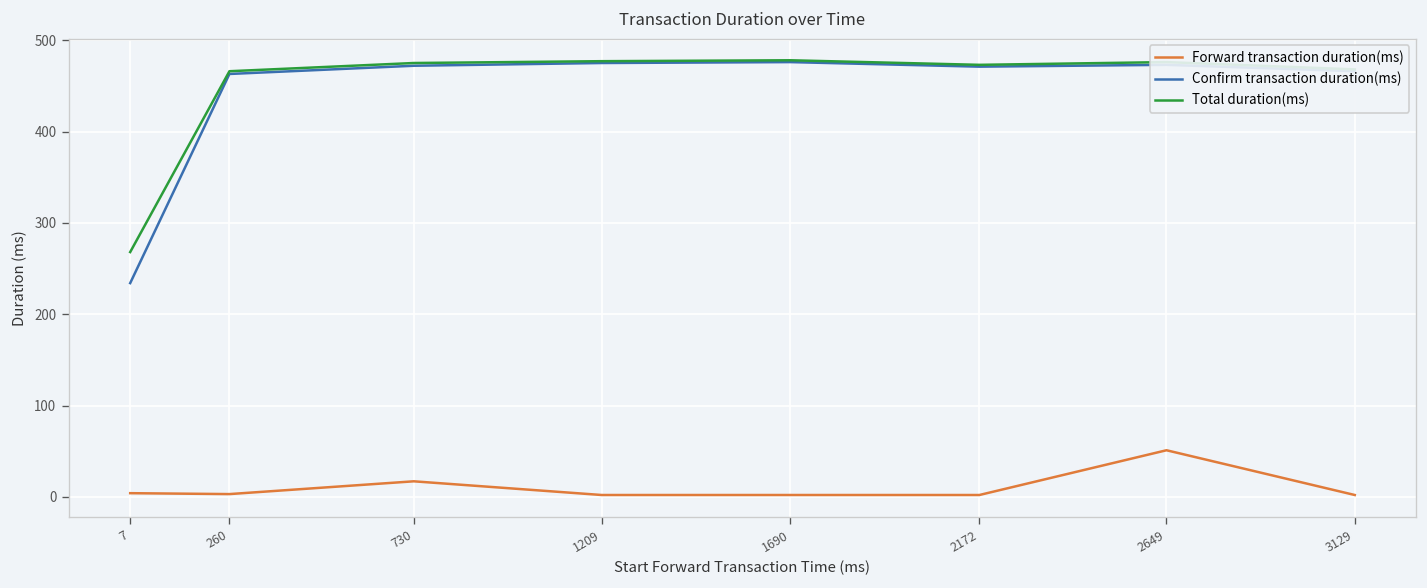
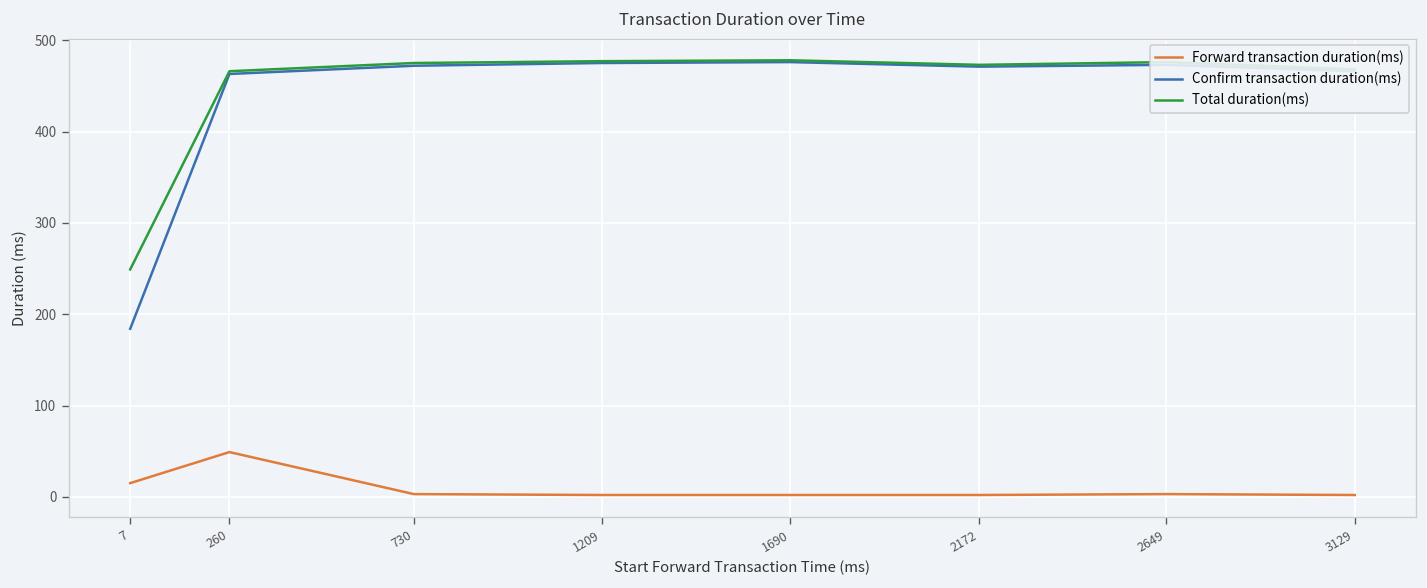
Forward transaction duration(ms), 7: 0 -> 20
Confirm transaction duration(ms), 7: 230 -> 180
Total duration(ms), 7: 270 -> 250
Forward transaction duration(ms), 260: 0 -> 50
Forward transaction duration(ms), 730: 20 -> 0
Forward transaction duration(ms), 2649: 50 -> 0
